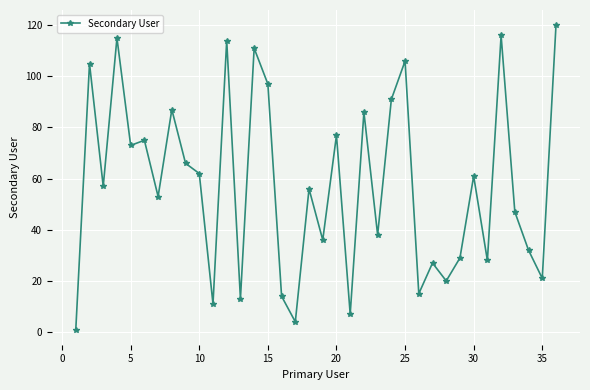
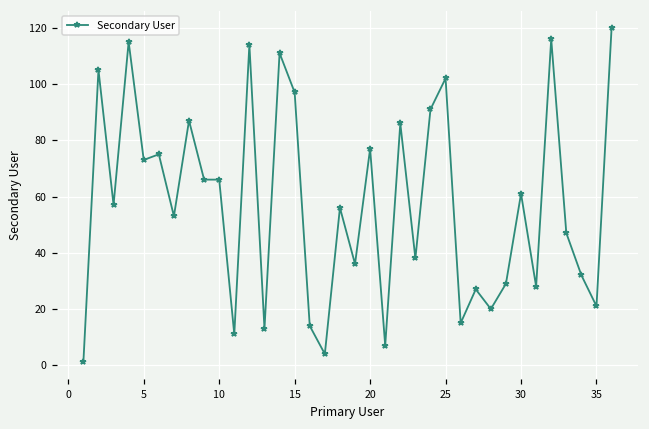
10: 62 -> 66
25: 106 -> 102
